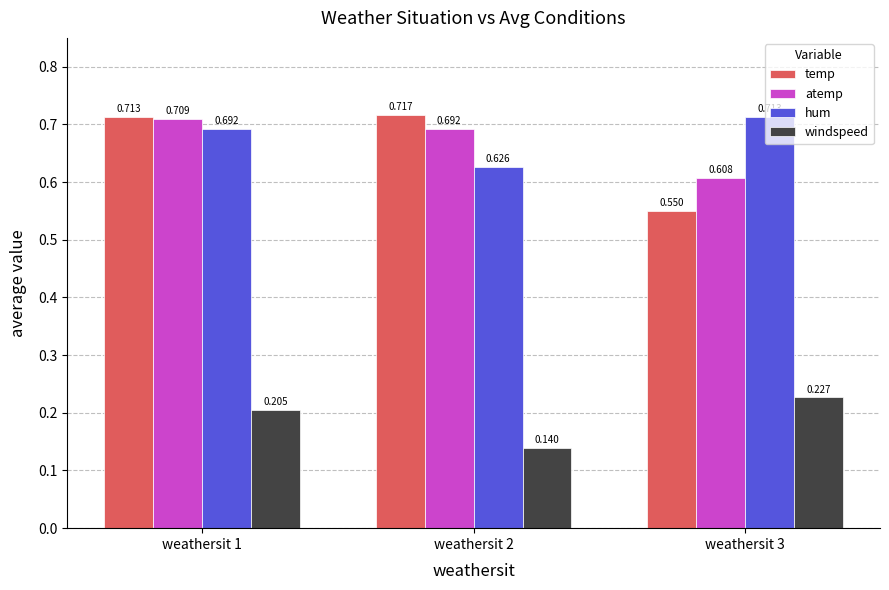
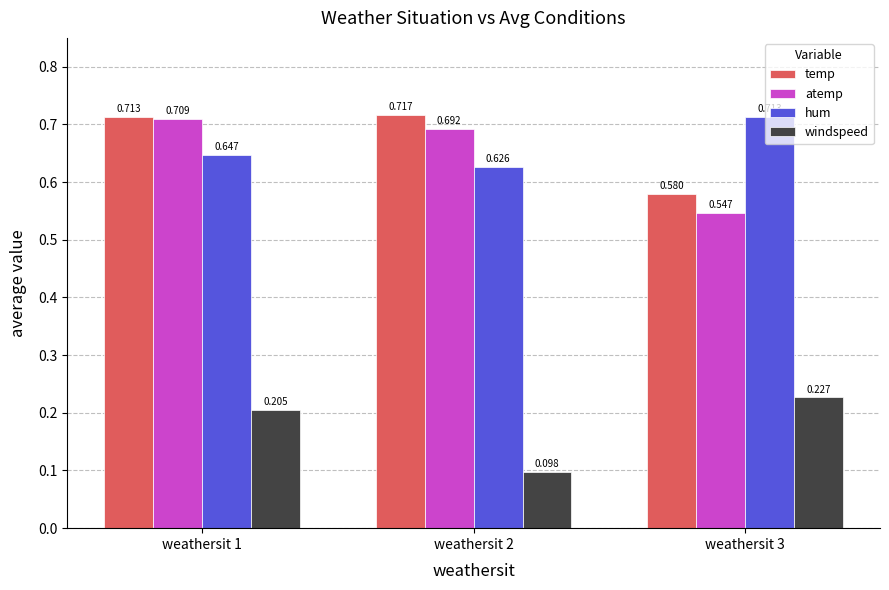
hum, weathersit 1: 0.692 -> 0.647
windspeed, weathersit 2: 0.140 -> 0.098
temp, weathersit 3: 0.550 -> 0.580
atemp, weathersit 3: 0.608 -> 0.547
